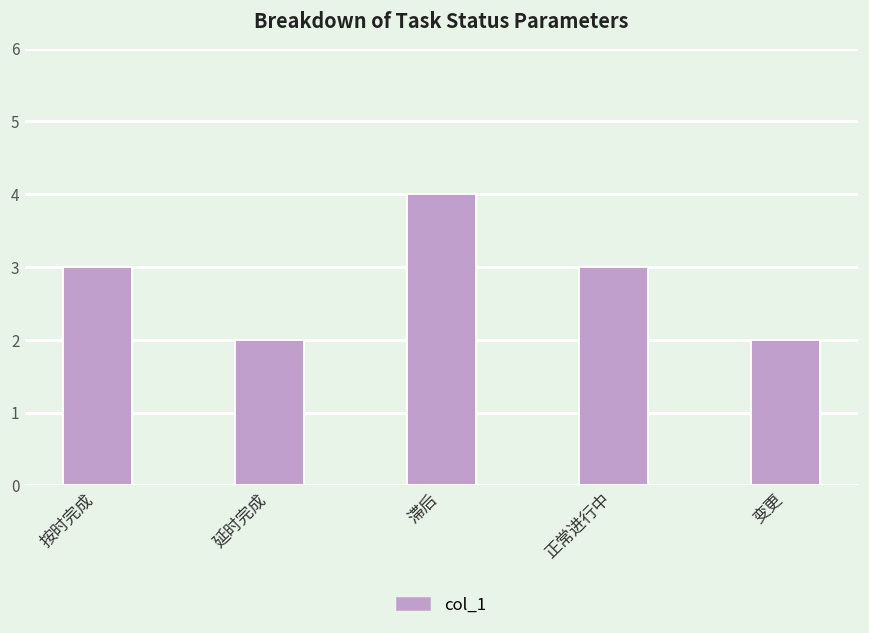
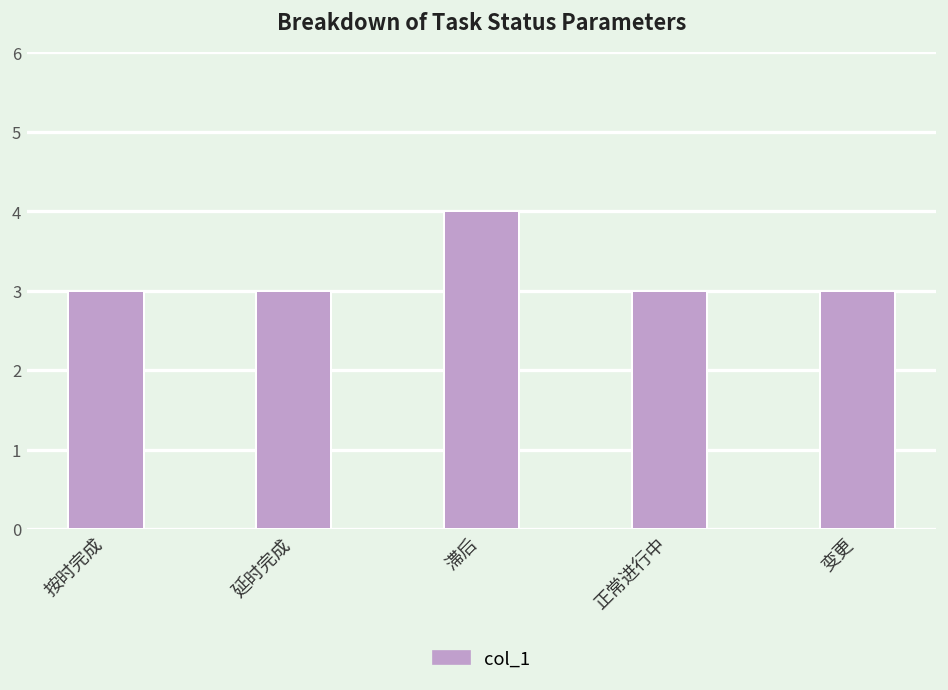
延时完成: 2 -> 3
变更: 2 -> 3
